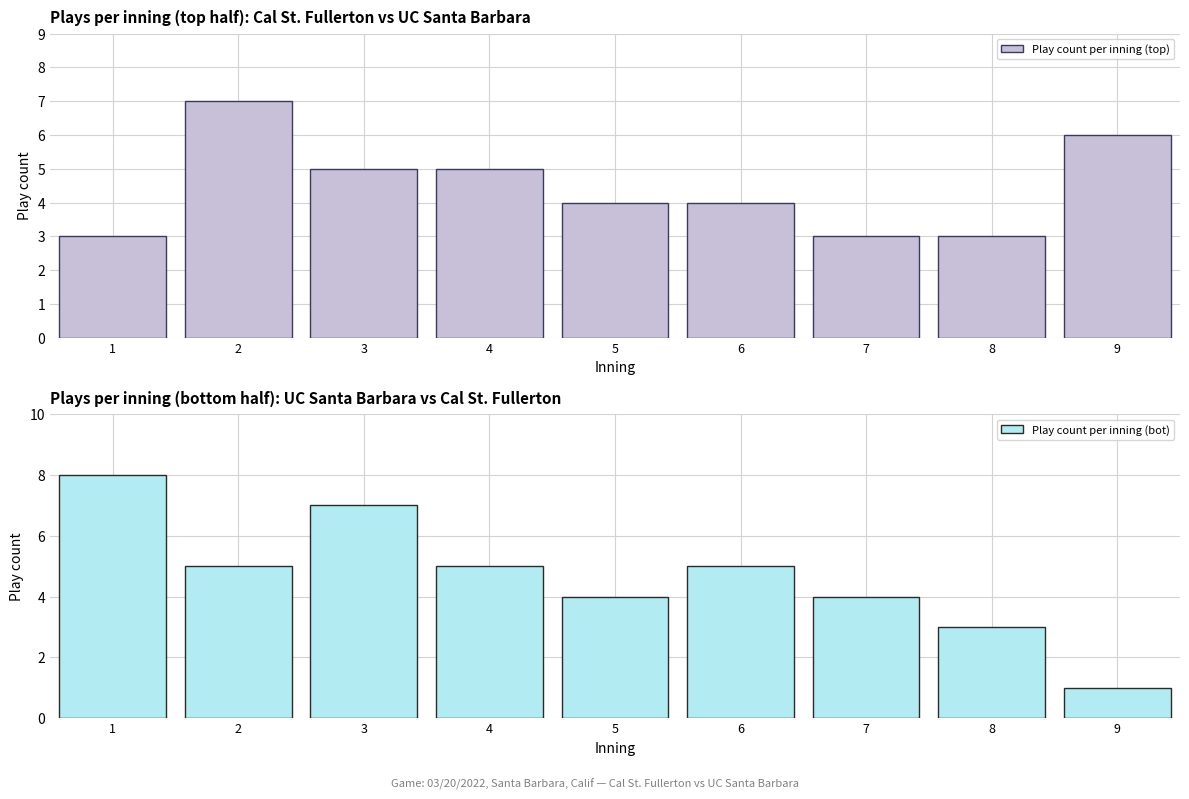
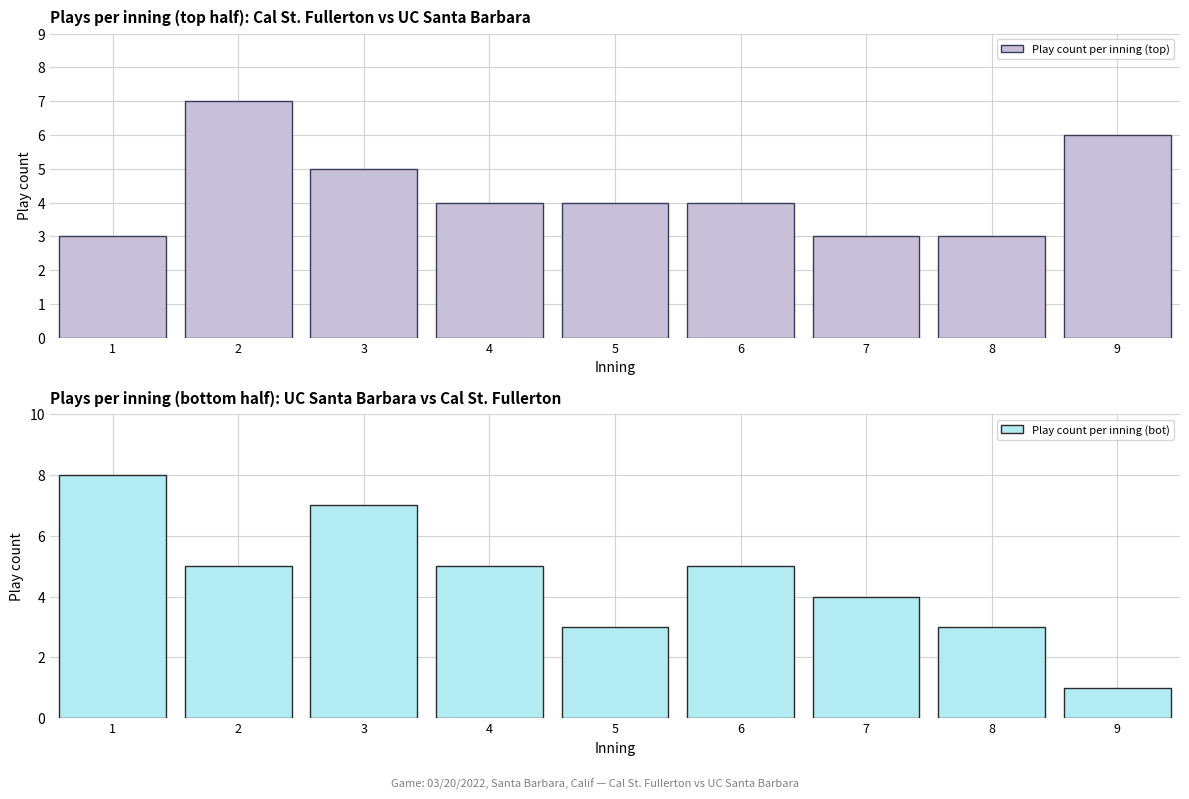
Plays per inning (top half): Cal St. Fullerton vs UC Santa Barbara, 4: 5 -> 4
Plays per inning (bottom half): UC Santa Barbara vs Cal St. Fullerton, 5: 4 -> 3
